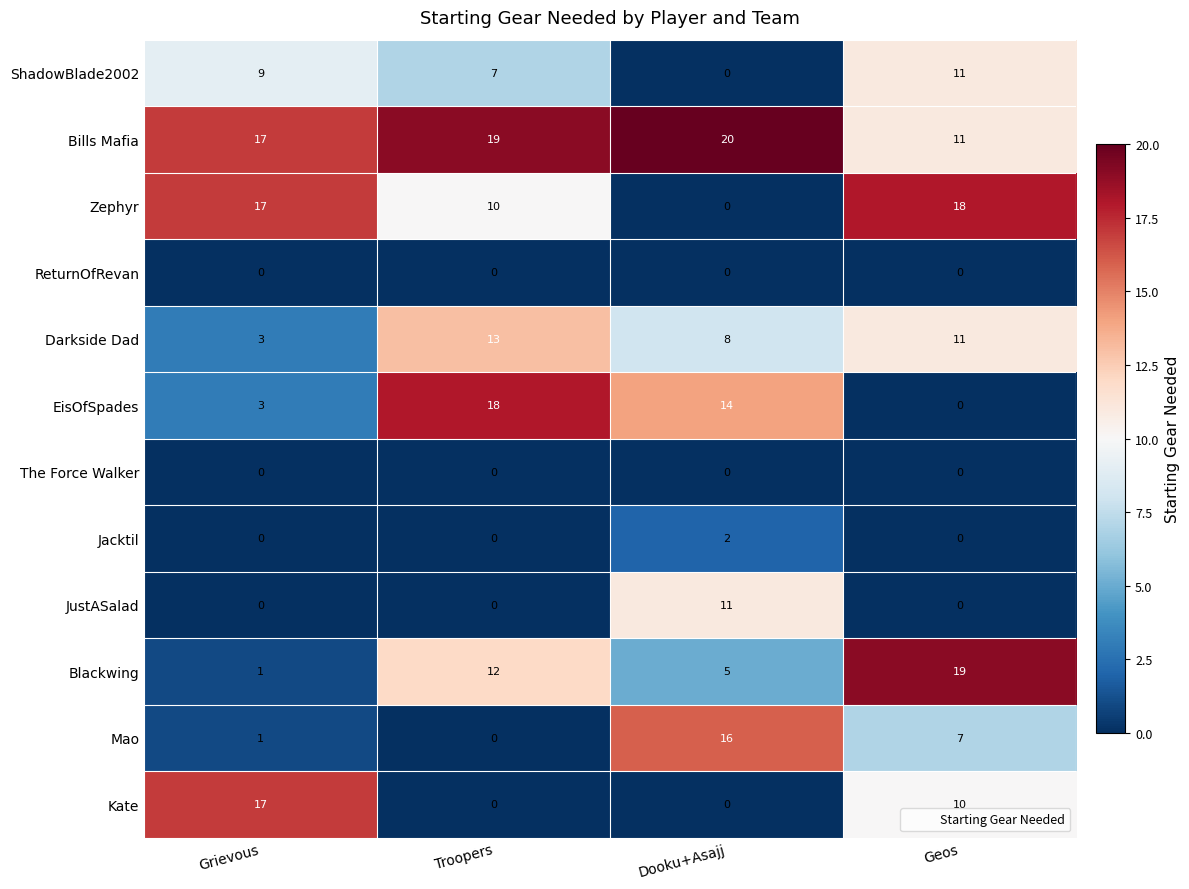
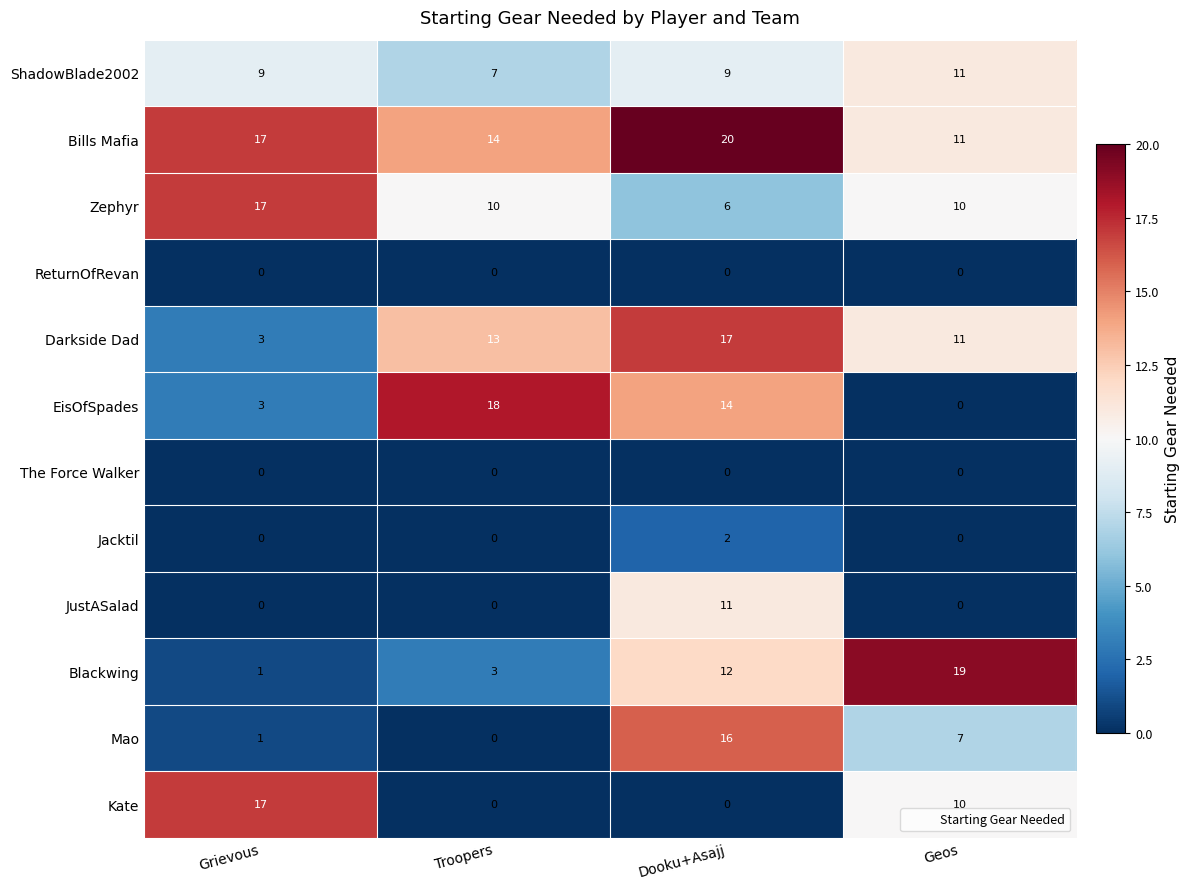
ShadowBlade2002, Dooku+Asajj: 0 -> 9
Bills Mafia, Troopers: 19 -> 14
Zephyr, Dooku+Asajj: 0 -> 6
Zephyr, Geos: 18 -> 10
Darkside Dad, Dooku+Asajj: 8 -> 17
Blackwing, Troopers: 12 -> 3
Blackwing, Dooku+Asajj: 5 -> 12
